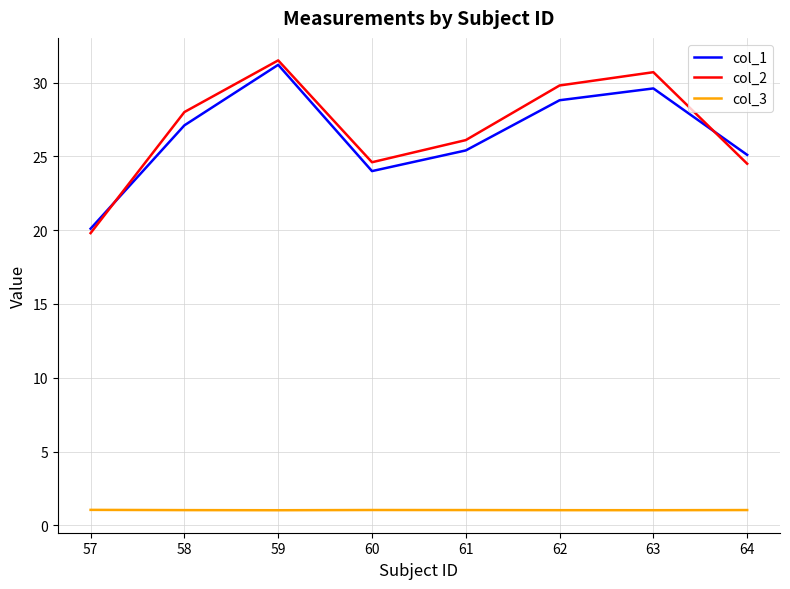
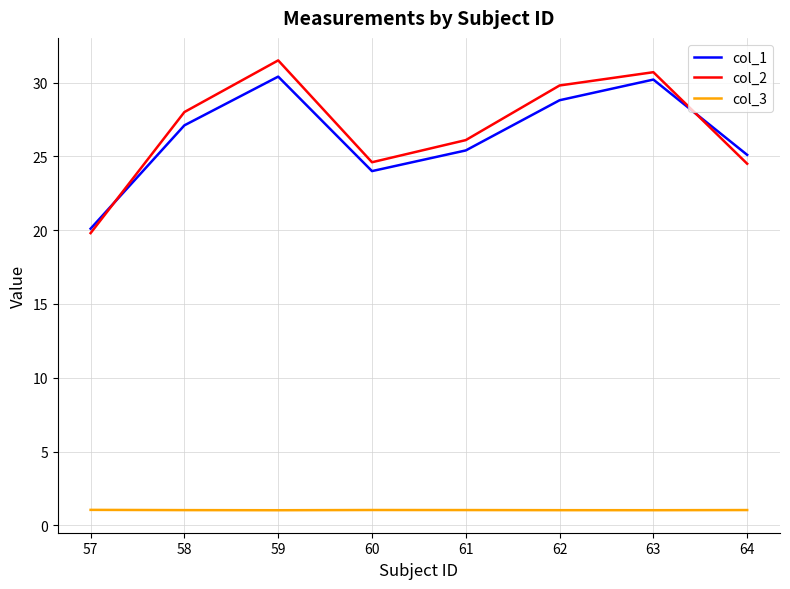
col_1, 59: 31.2 -> 30.4
col_1, 63: 29.6 -> 30.2
